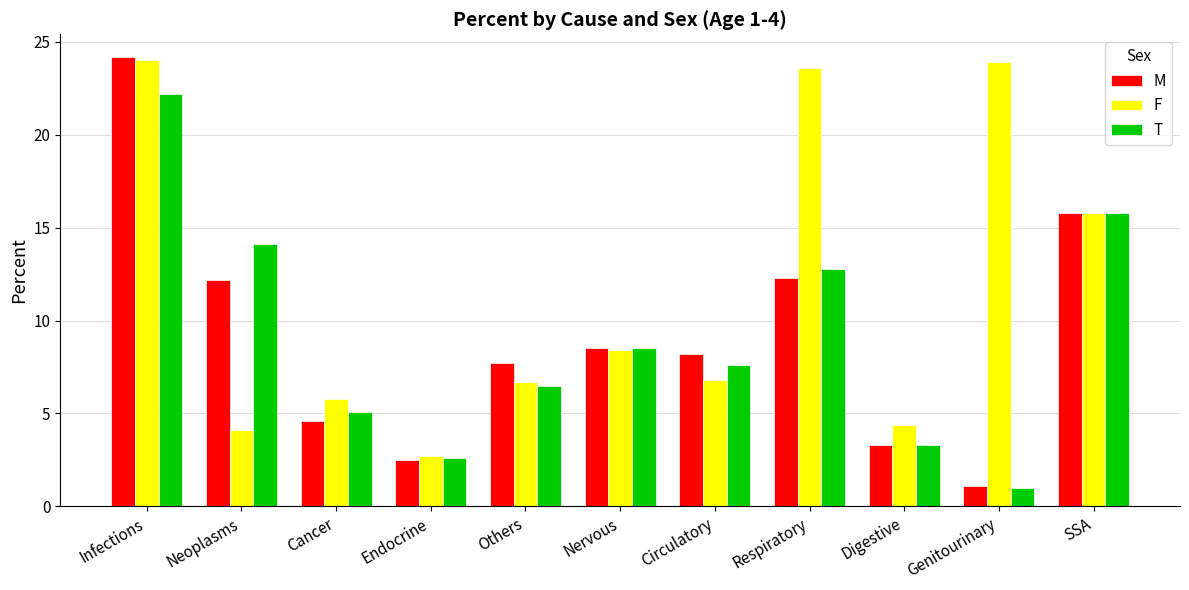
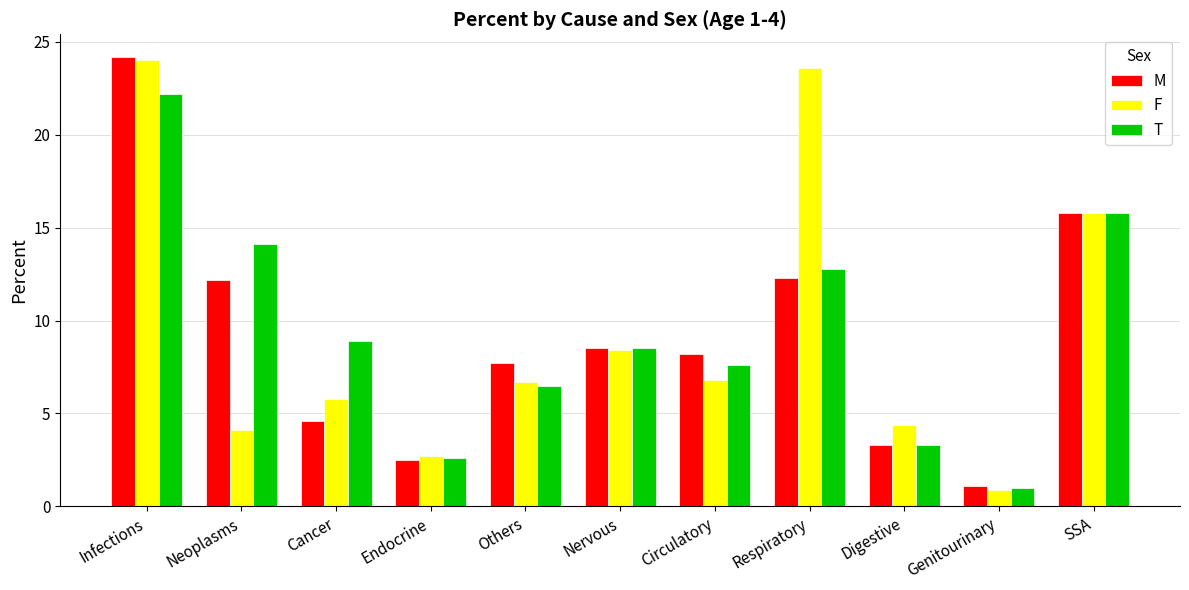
T, Cancer: 5.1 -> 8.9
F, Genitourinary: 23.9 -> 0.9
